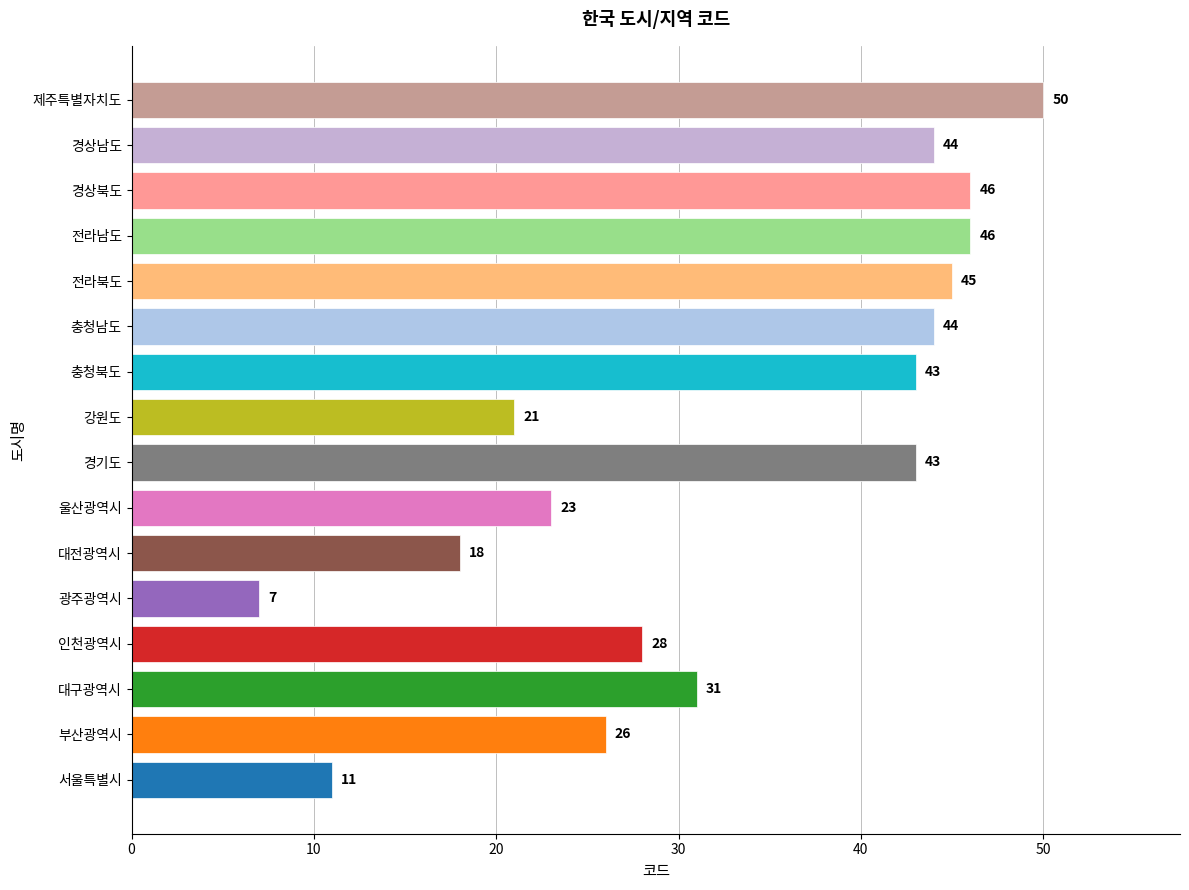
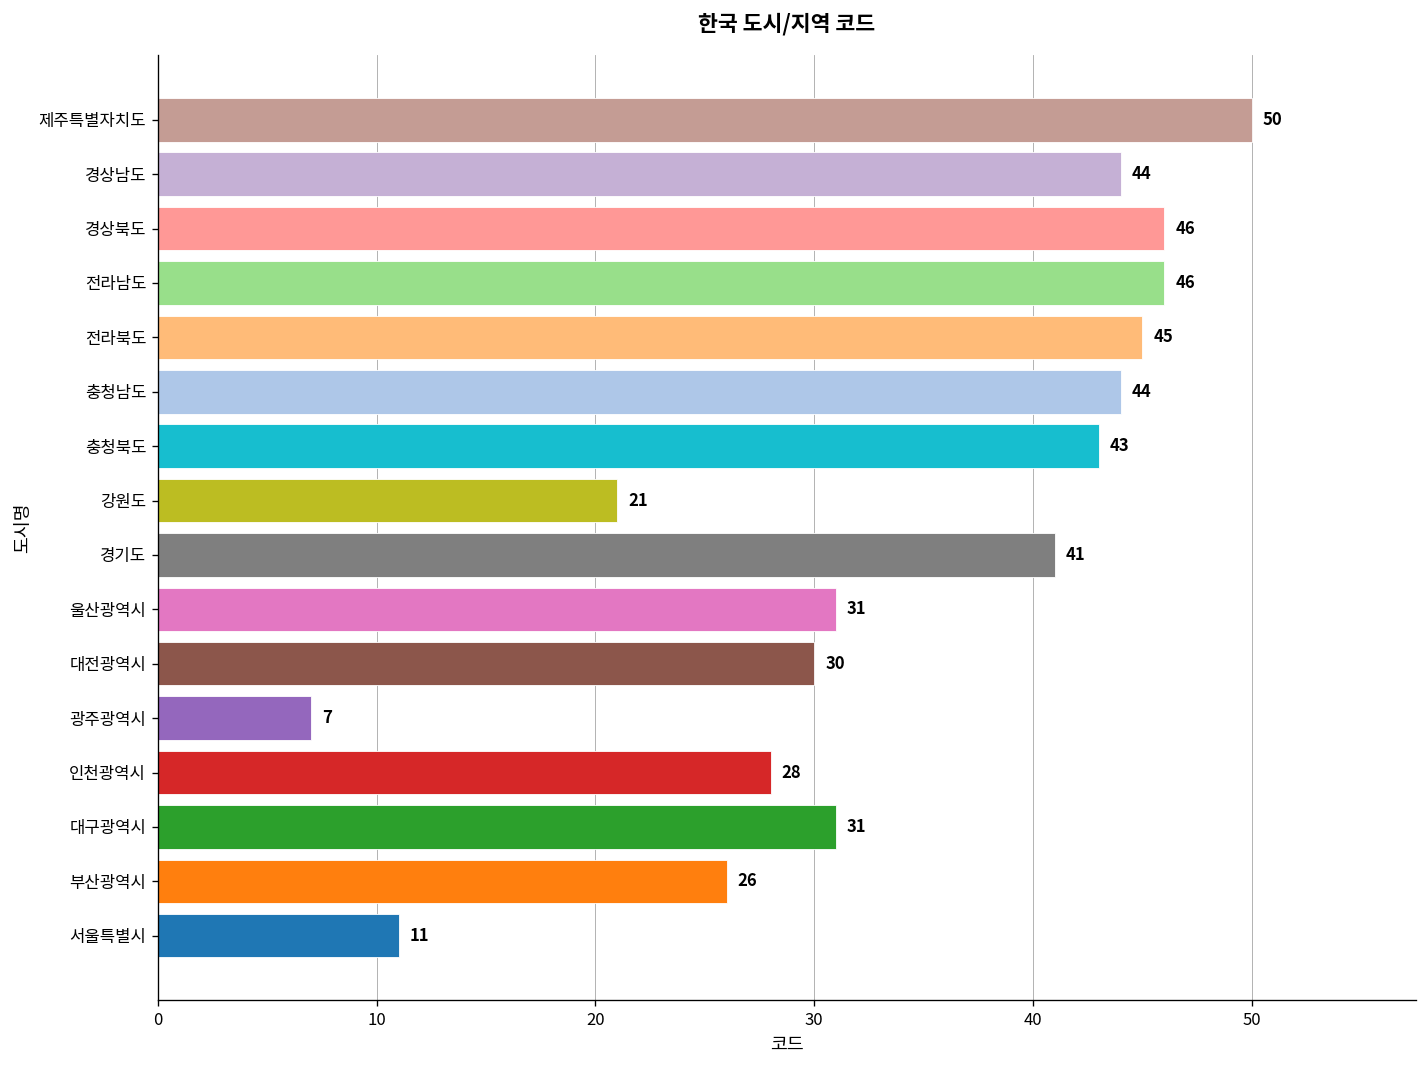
경기도: 43 -> 41
울산광역시: 23 -> 31
대전광역시: 18 -> 30
